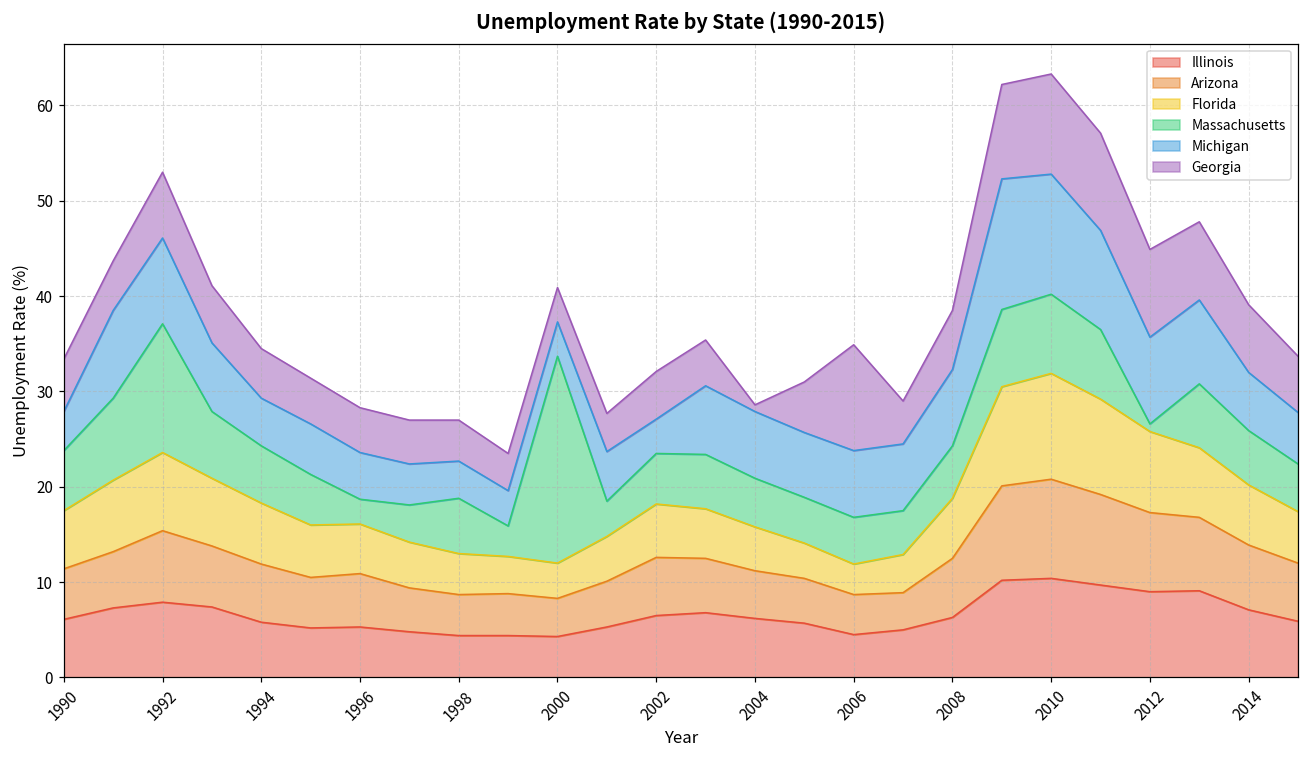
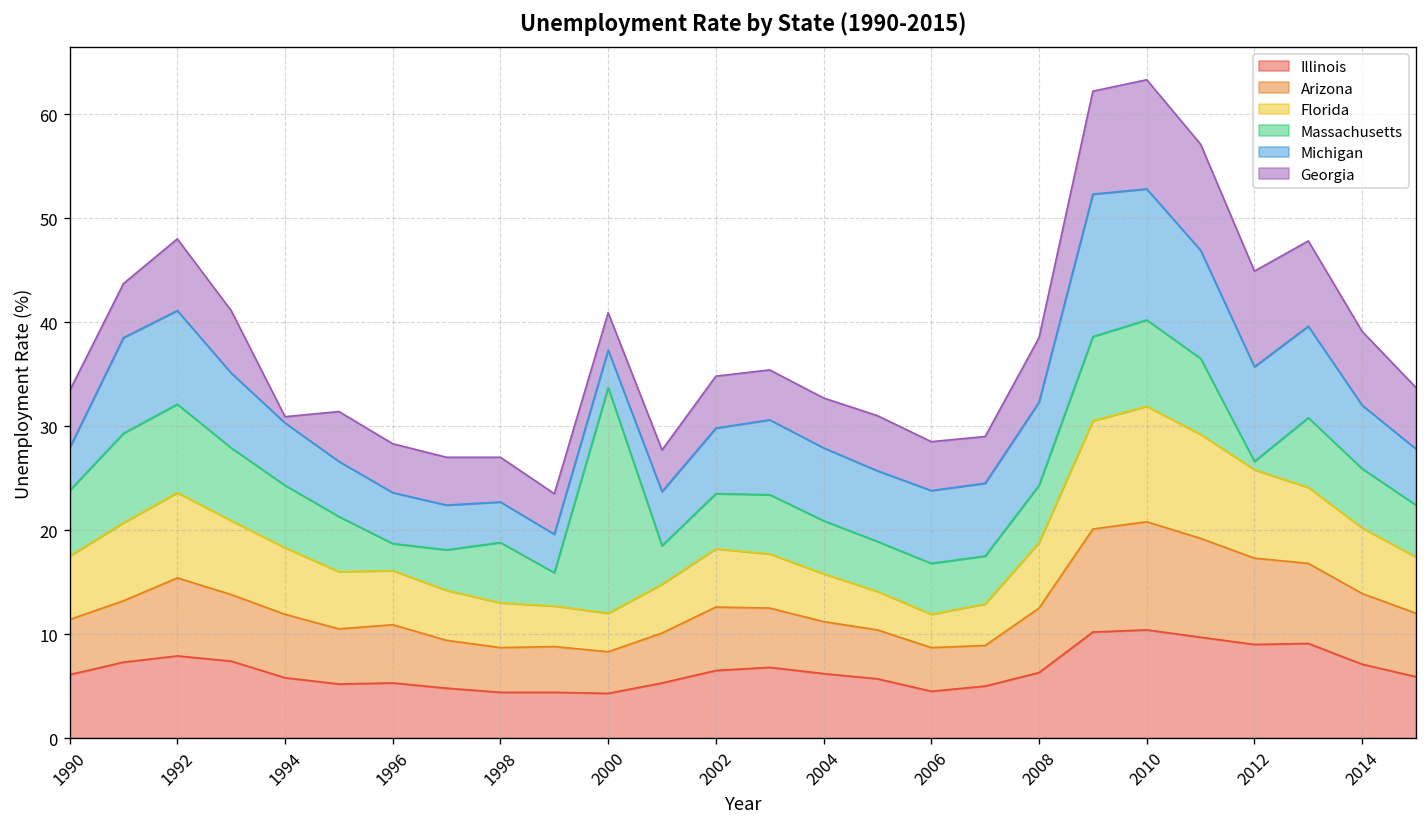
Massachusetts, 1992: 14 -> 9
Michigan, 1994: 5 -> 6
Georgia, 1994: 5 -> 1
Michigan, 2002: 4 -> 6
Georgia, 2004: 1 -> 5
Georgia, 2006: 11 -> 5
